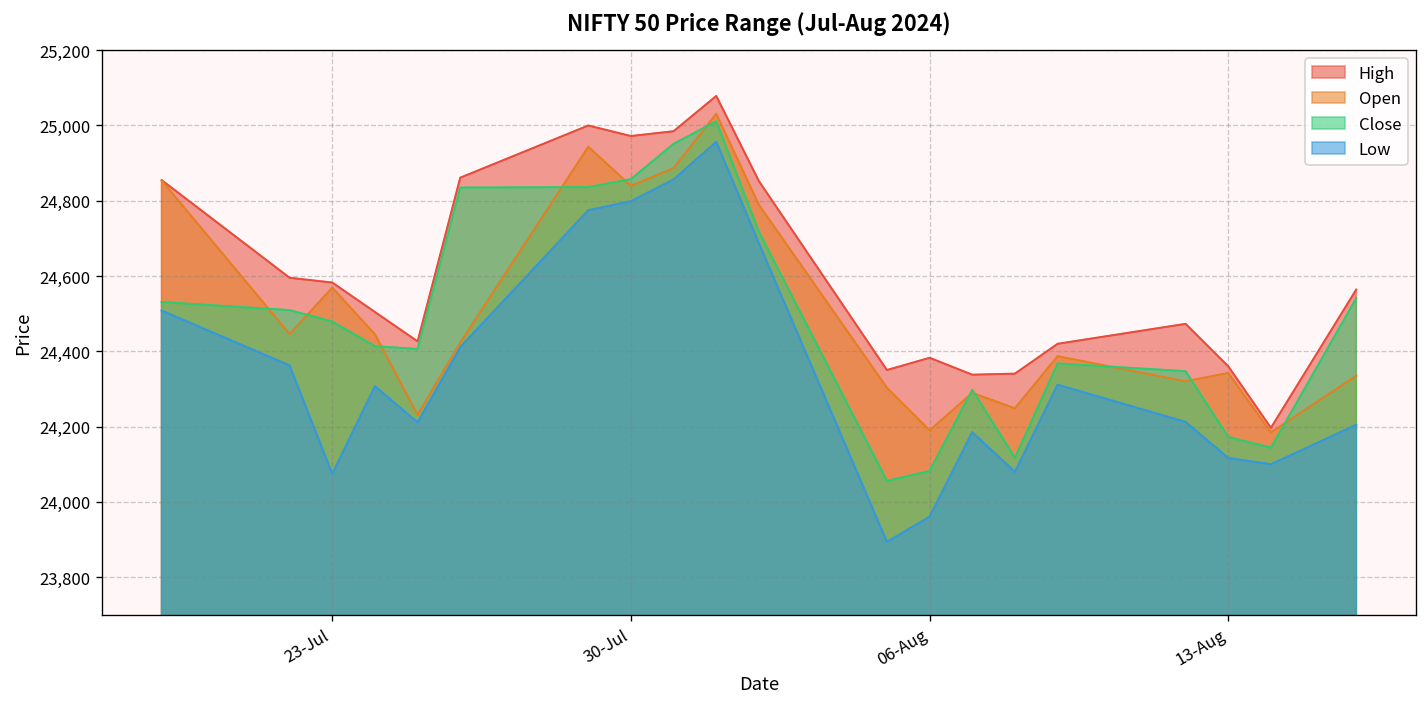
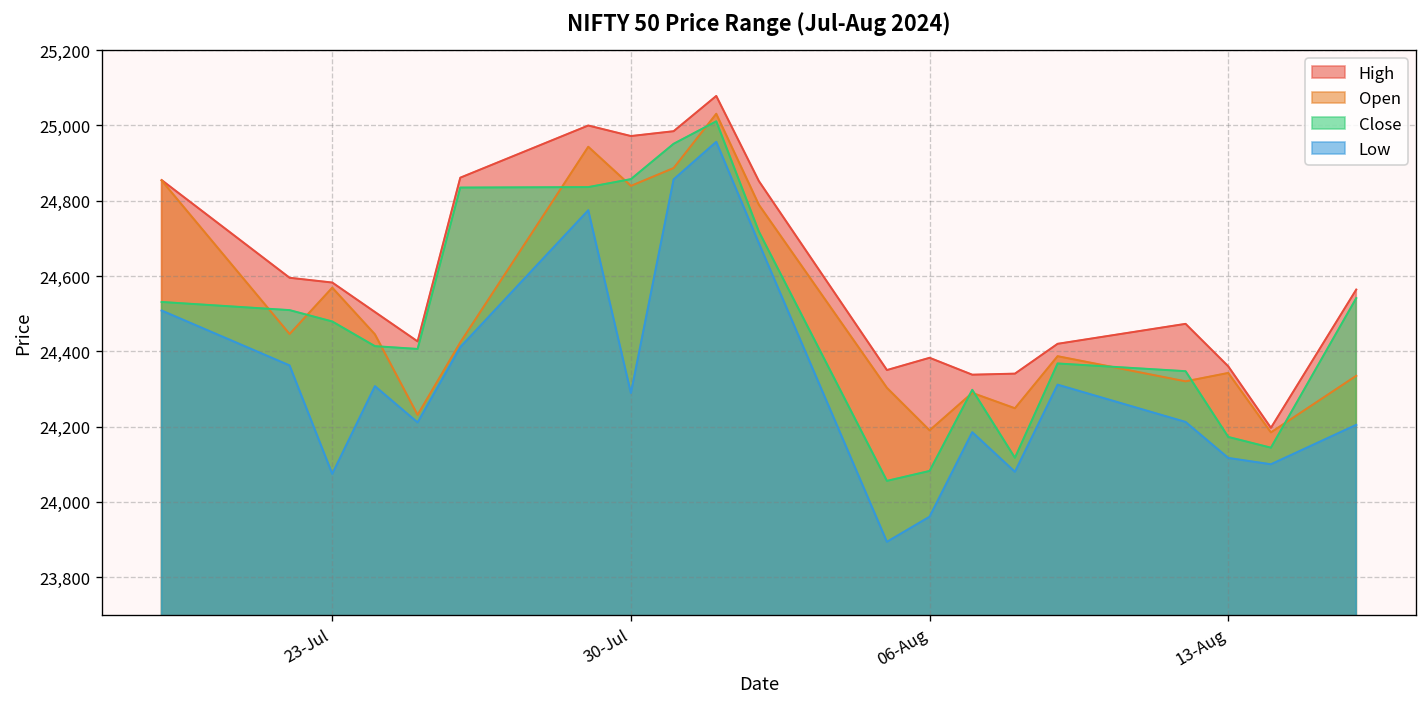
Low, 30-Jul: 24,800 -> 24,290
